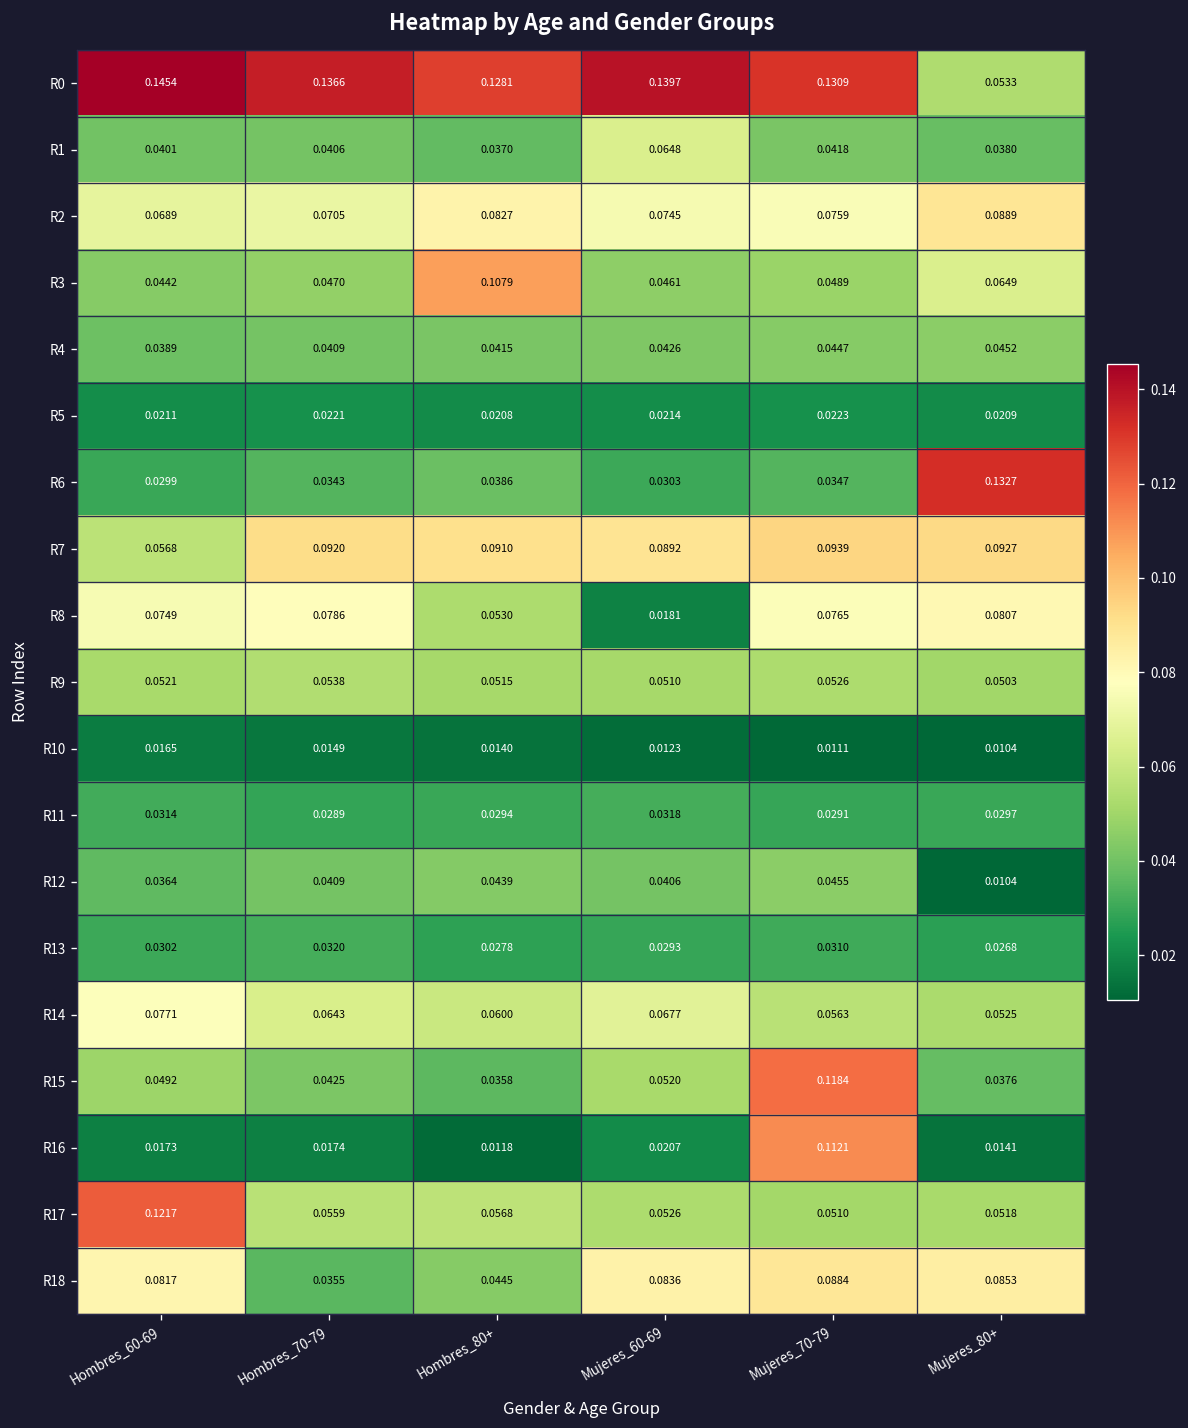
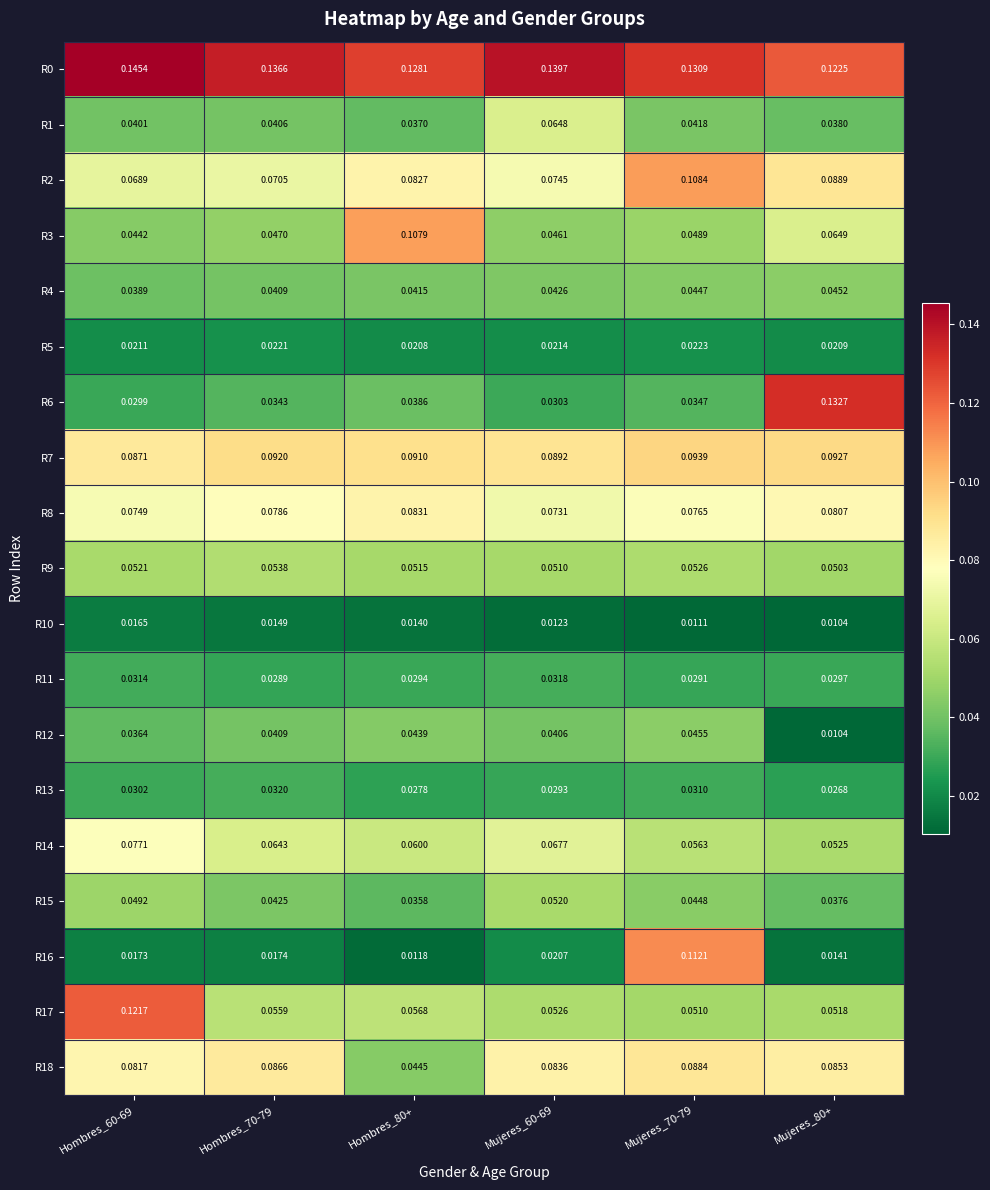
R0, Mujeres_80+: 0.0533 -> 0.1225
R2, Mujeres_70-79: 0.0759 -> 0.1084
R7, Hombres_60-69: 0.0568 -> 0.0871
R8, Hombres_80+: 0.0530 -> 0.0831
R8, Mujeres_60-69: 0.0181 -> 0.0731
R15, Mujeres_70-79: 0.1184 -> 0.0448
R18, Hombres_70-79: 0.0355 -> 0.0866
